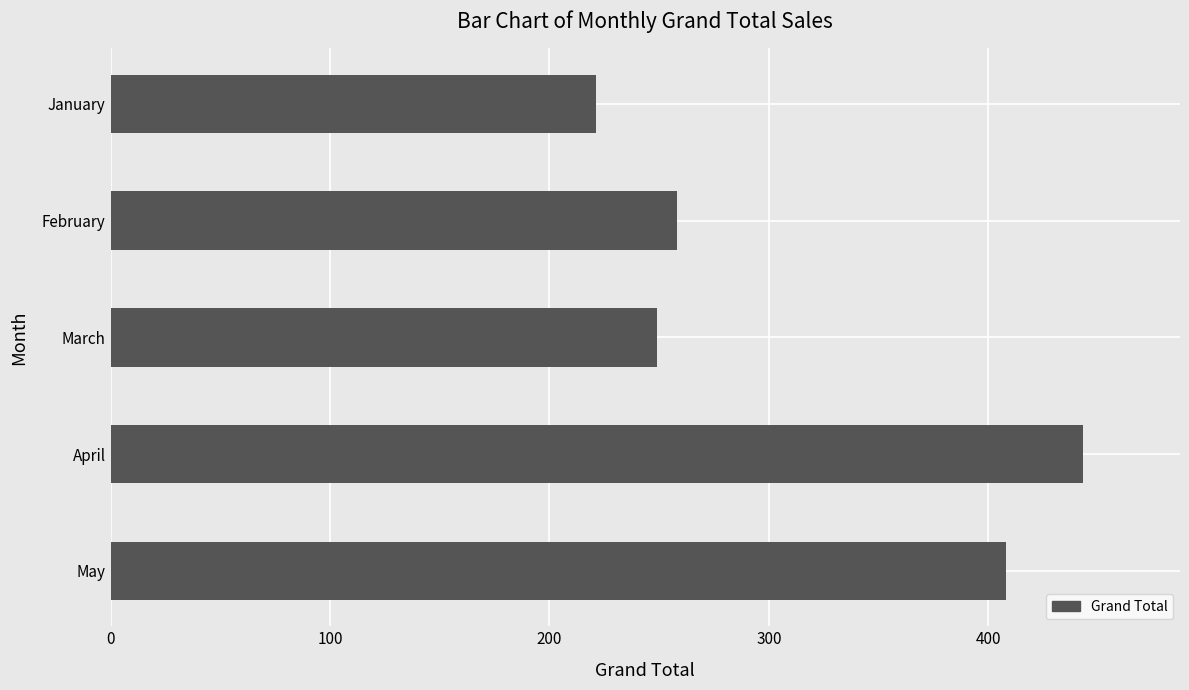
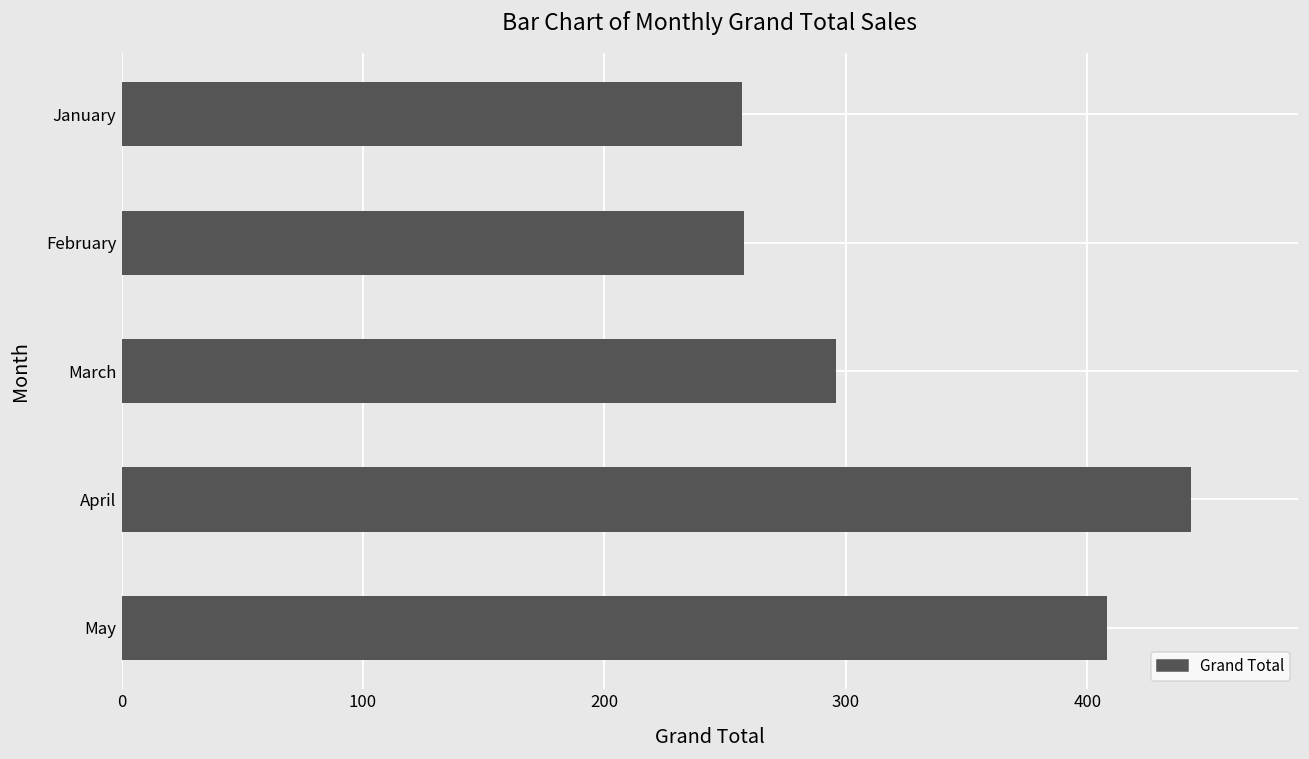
January: 221 -> 257
March: 249 -> 296
